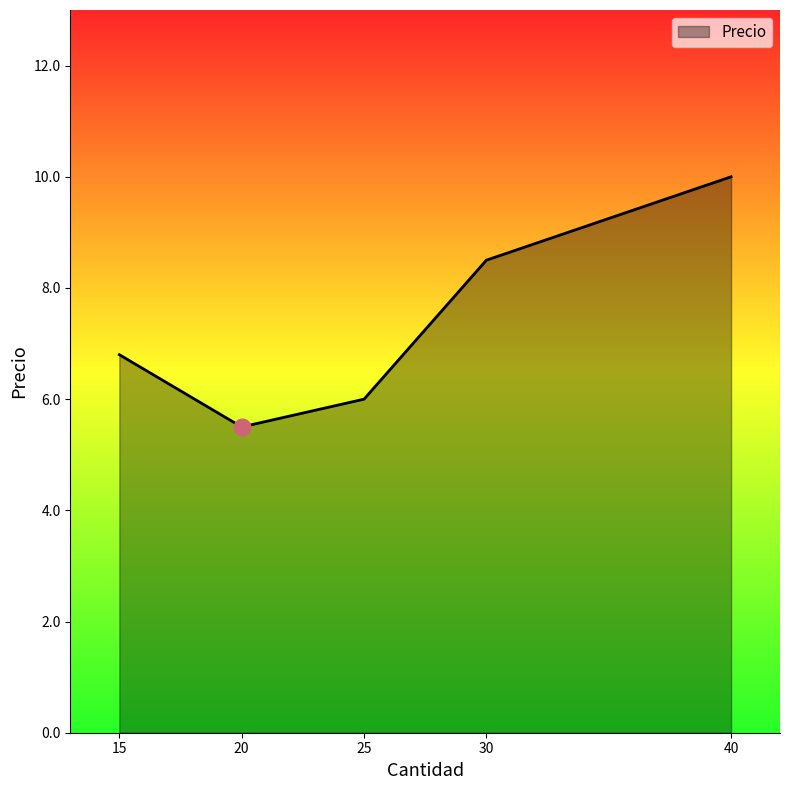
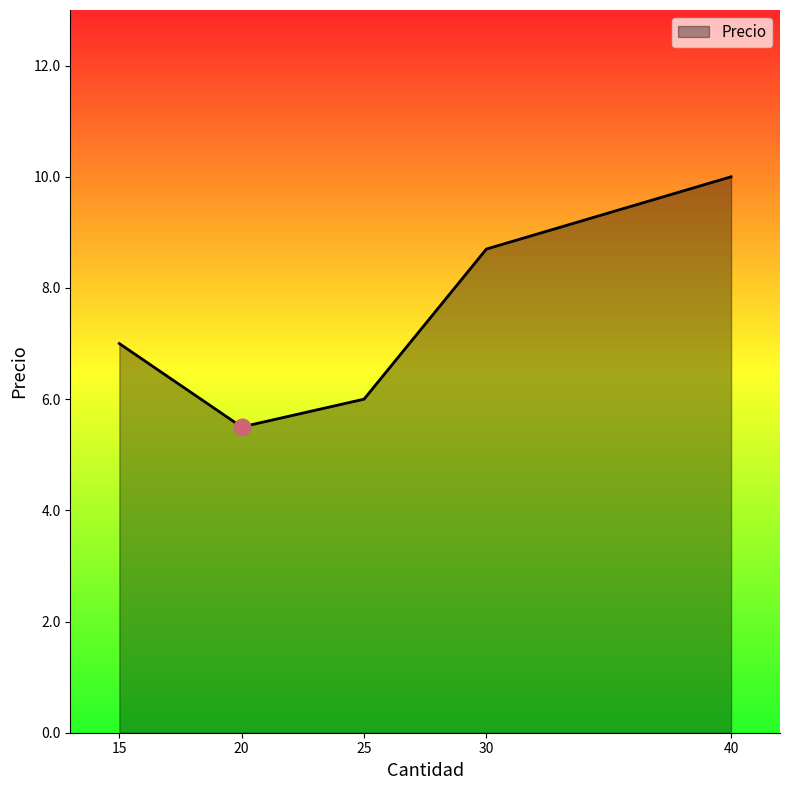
Precio, 15: 6.8 -> 7.0
Precio, 30: 8.5 -> 8.7
